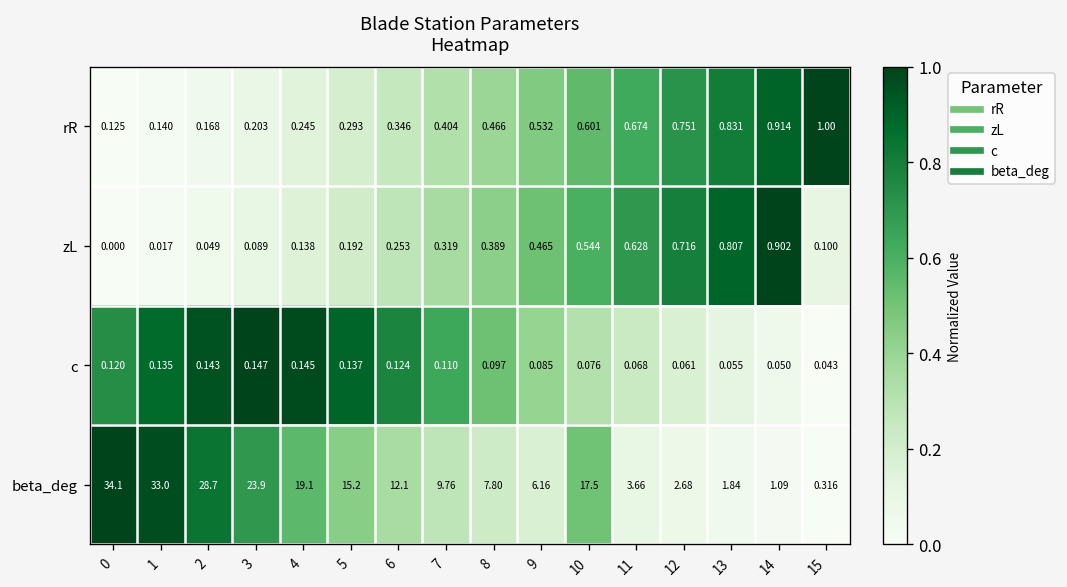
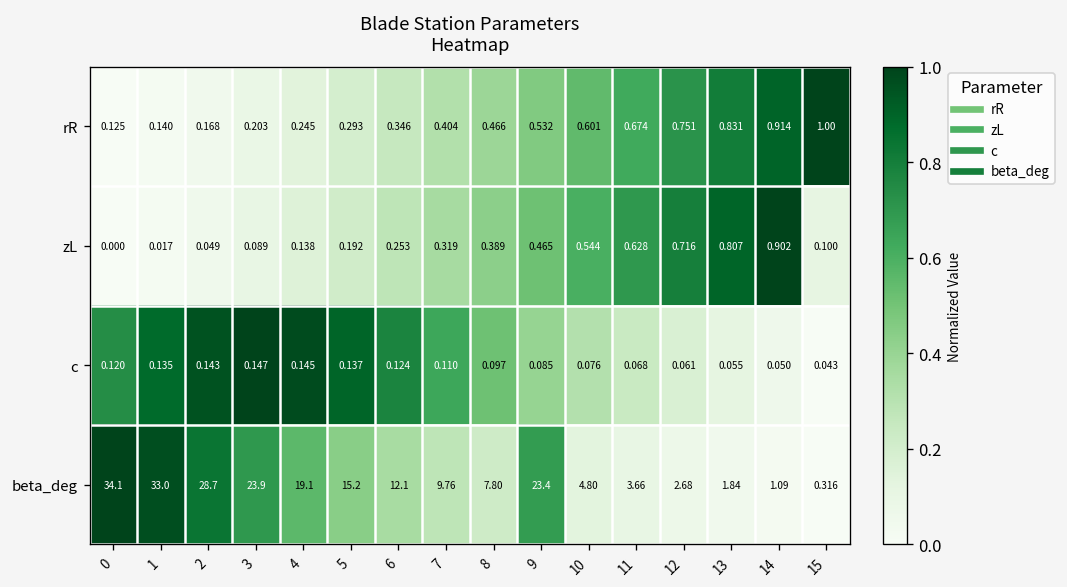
beta_deg, 9: 6.16 -> 23.4
beta_deg, 10: 17.5 -> 4.80
